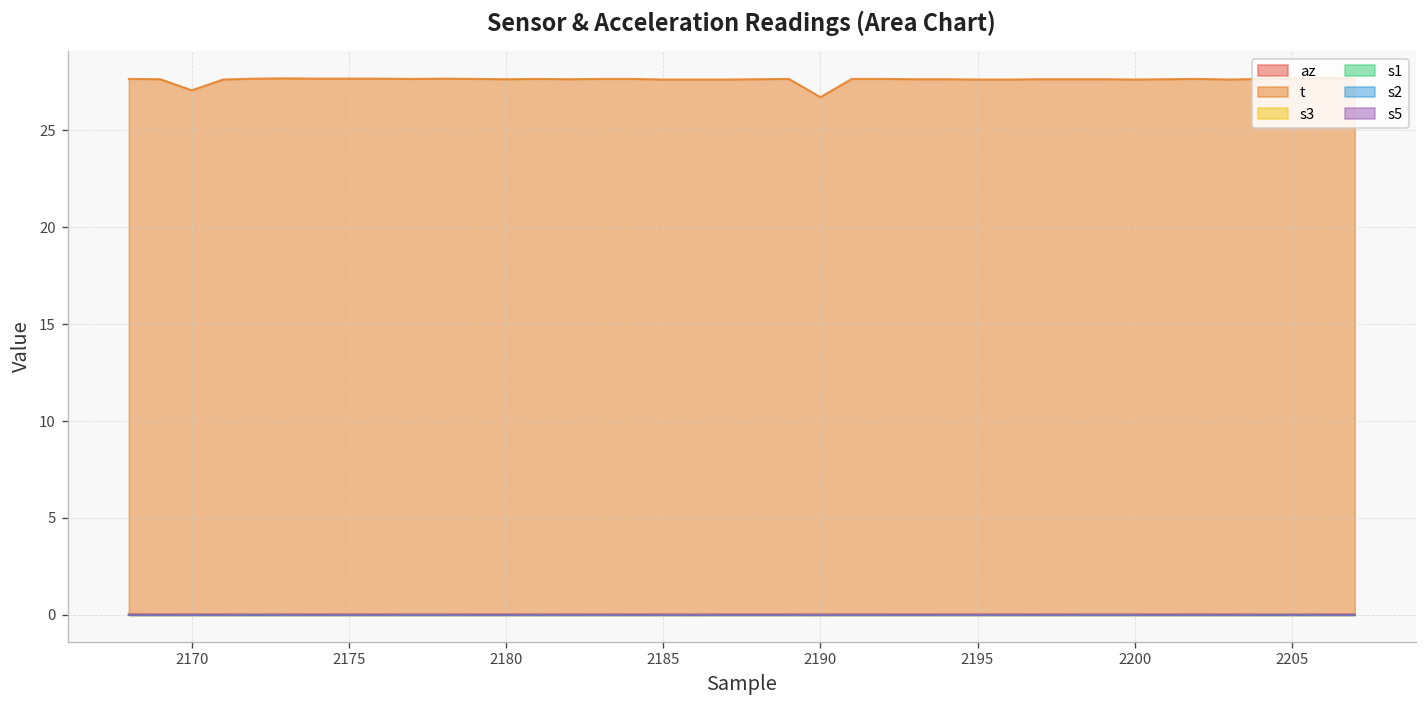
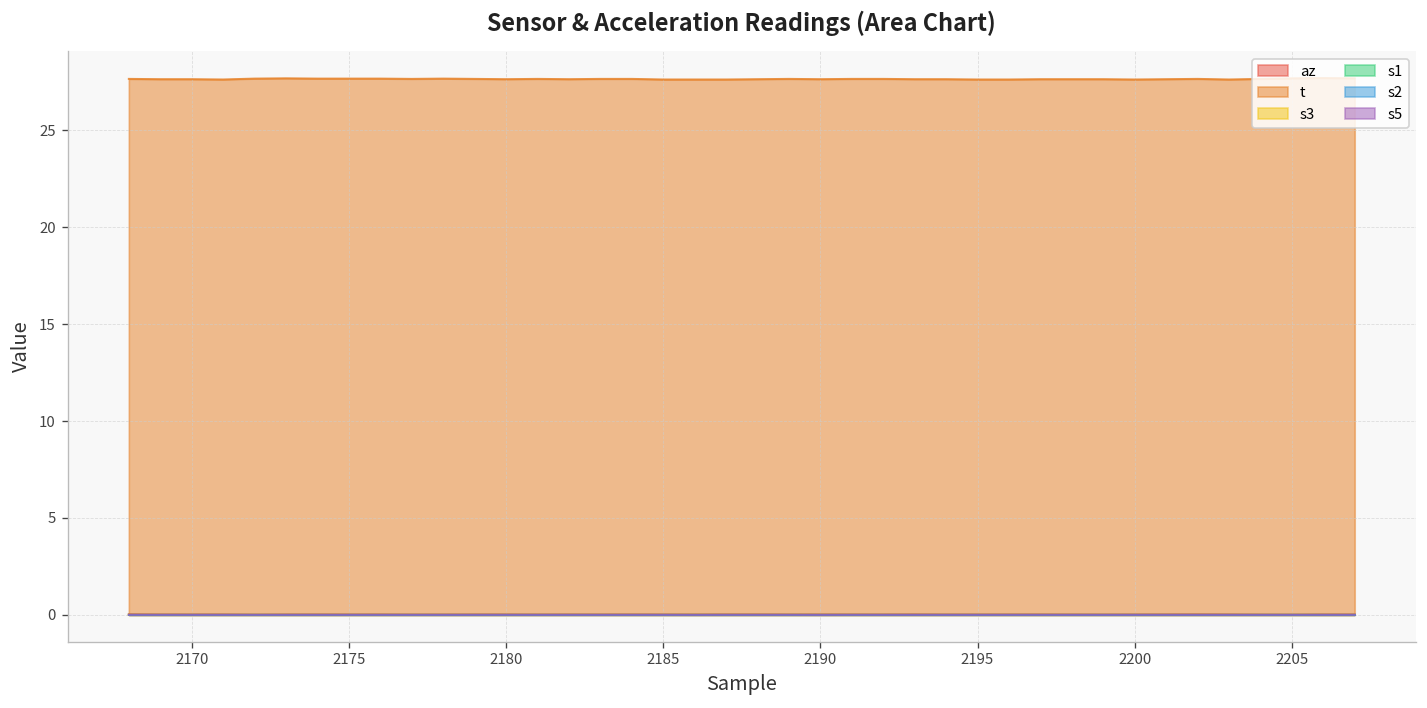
t, 2170: 27.1 -> 27.6
t, 2190: 26.7 -> 27.6
